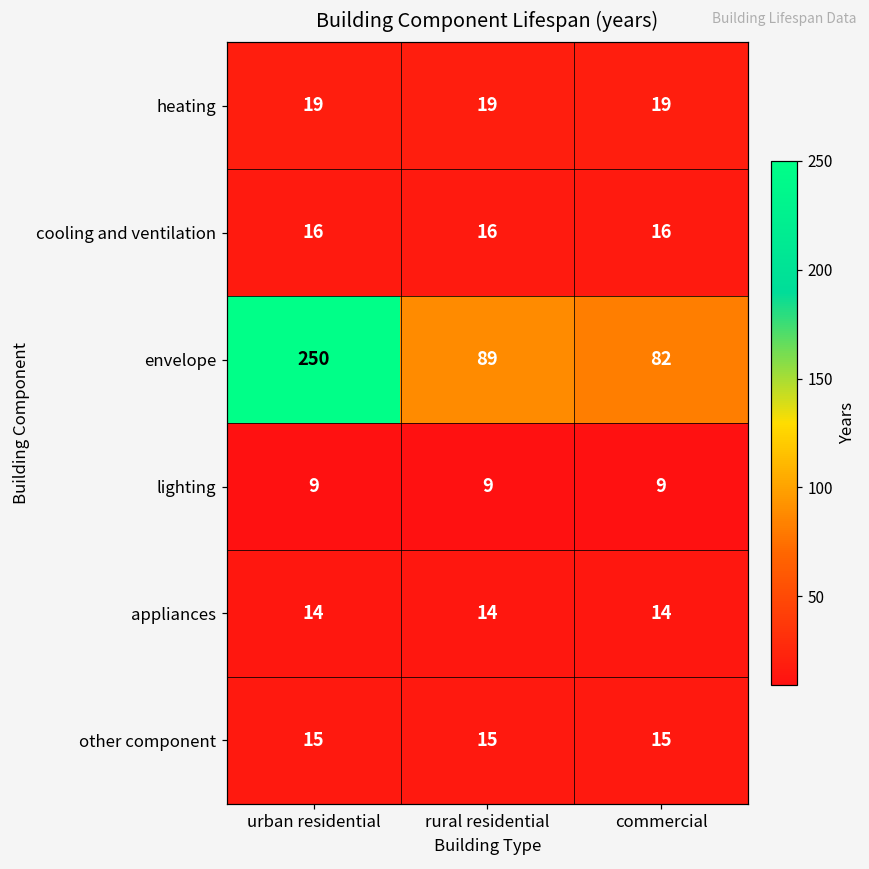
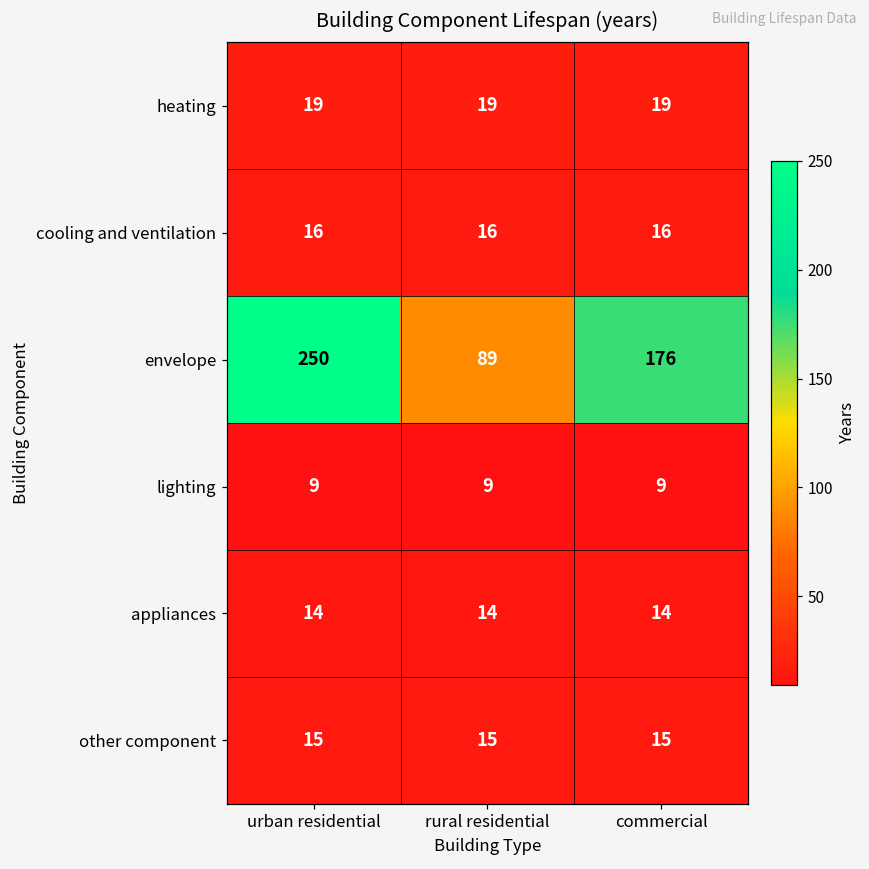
envelope, commercial: 82 -> 176
